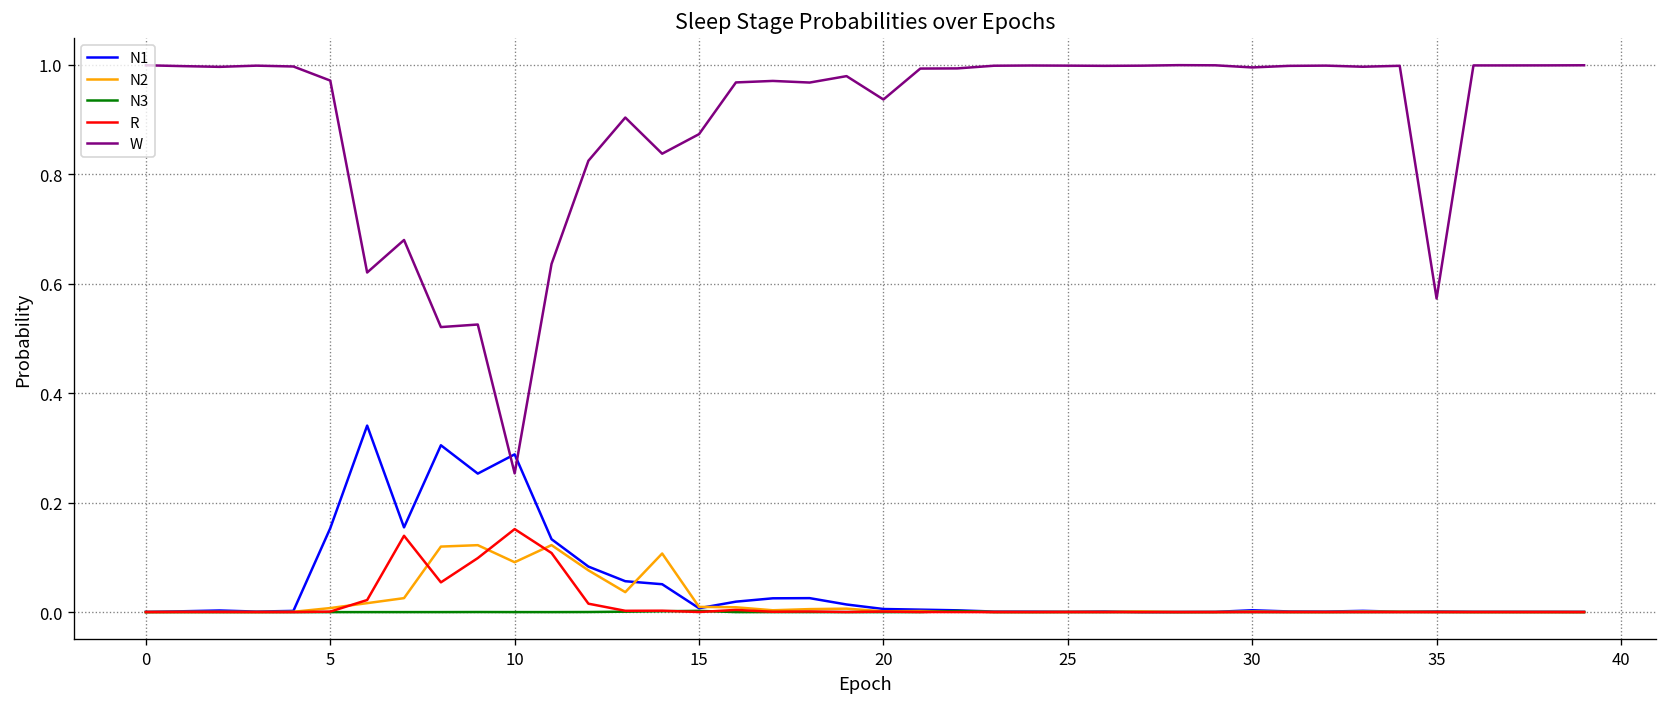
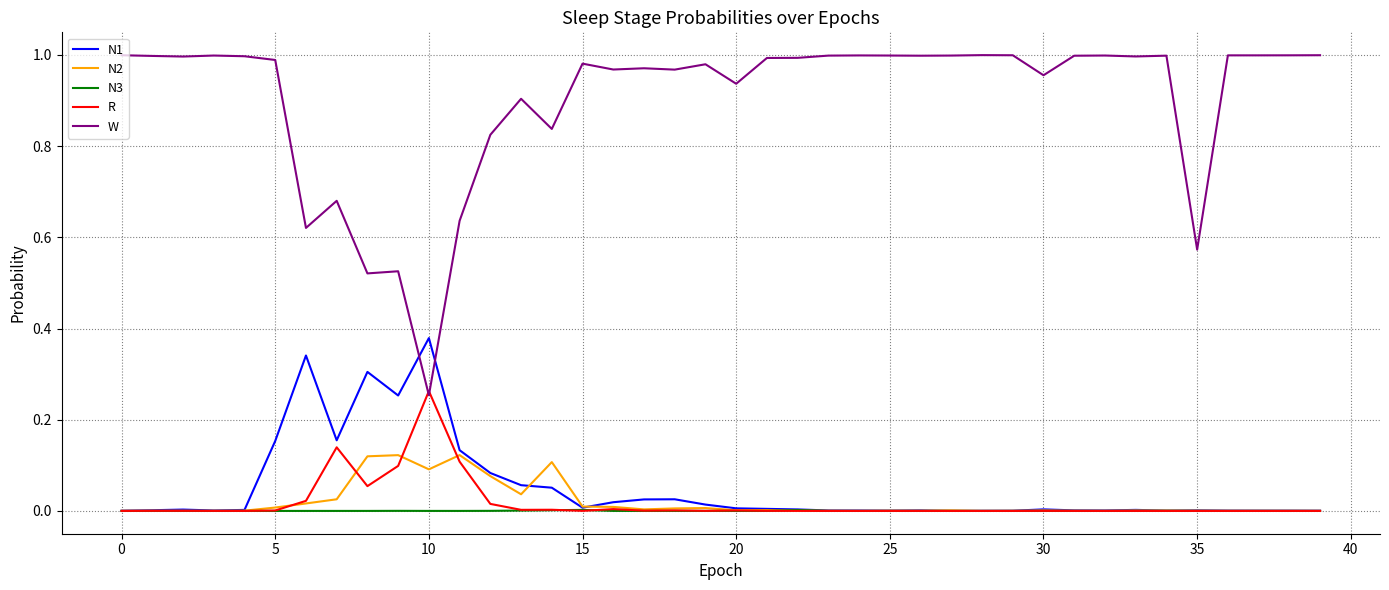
W, 5: 0.97 -> 0.99
N1, 10: 0.29 -> 0.38
R, 10: 0.15 -> 0.26
W, 15: 0.87 -> 0.98
W, 30: 1.00 -> 0.96
